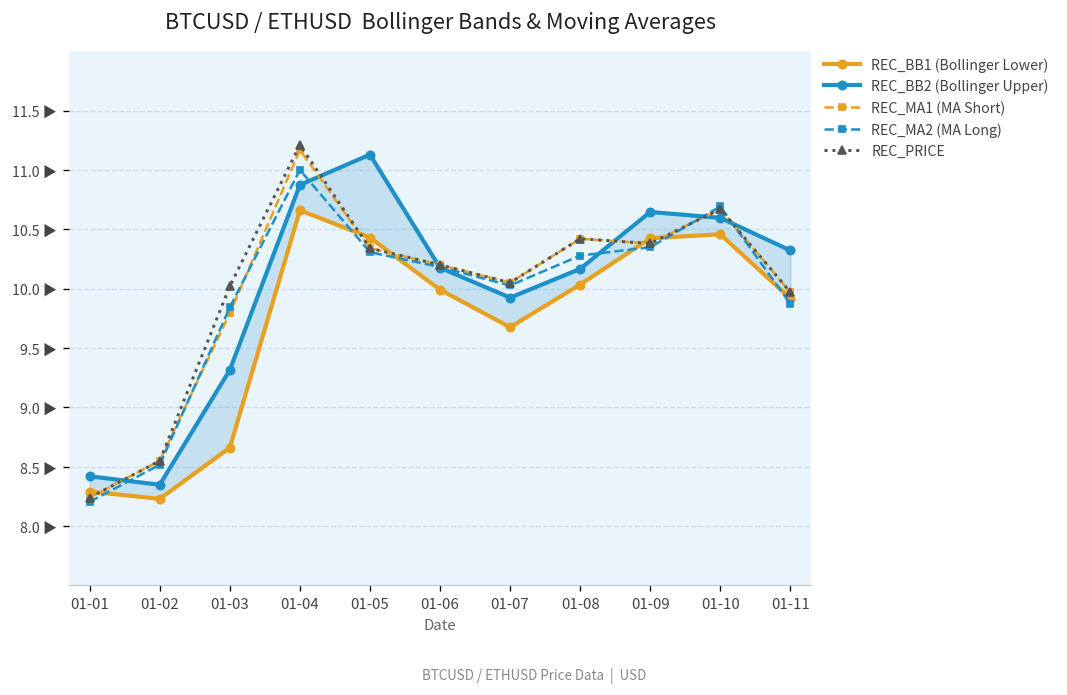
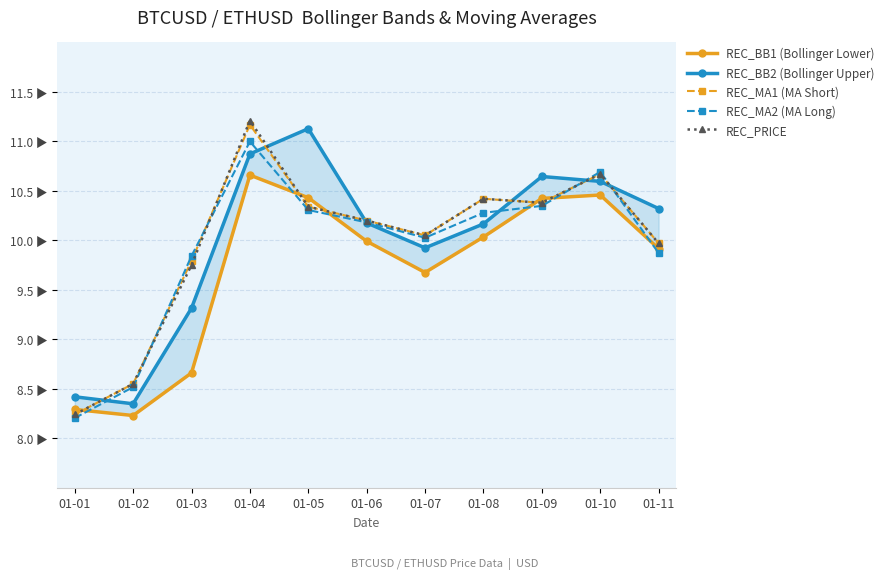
REC_PRICE, 01-03: 10.0 ▶ -> 9.8 ▶
